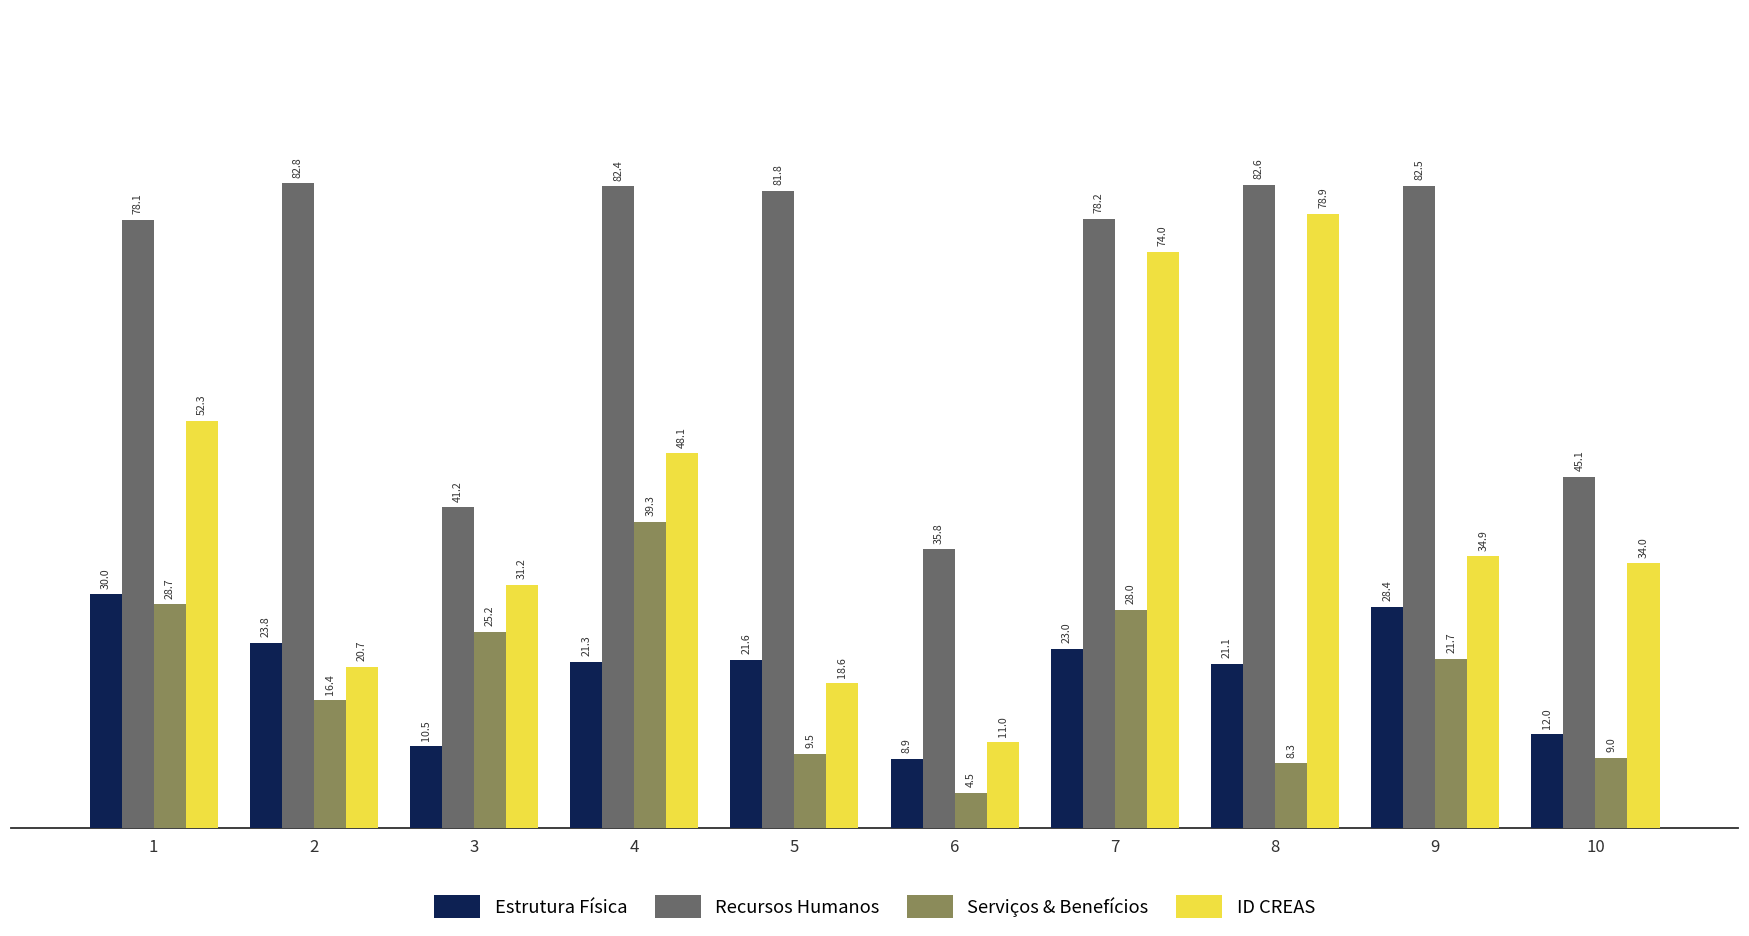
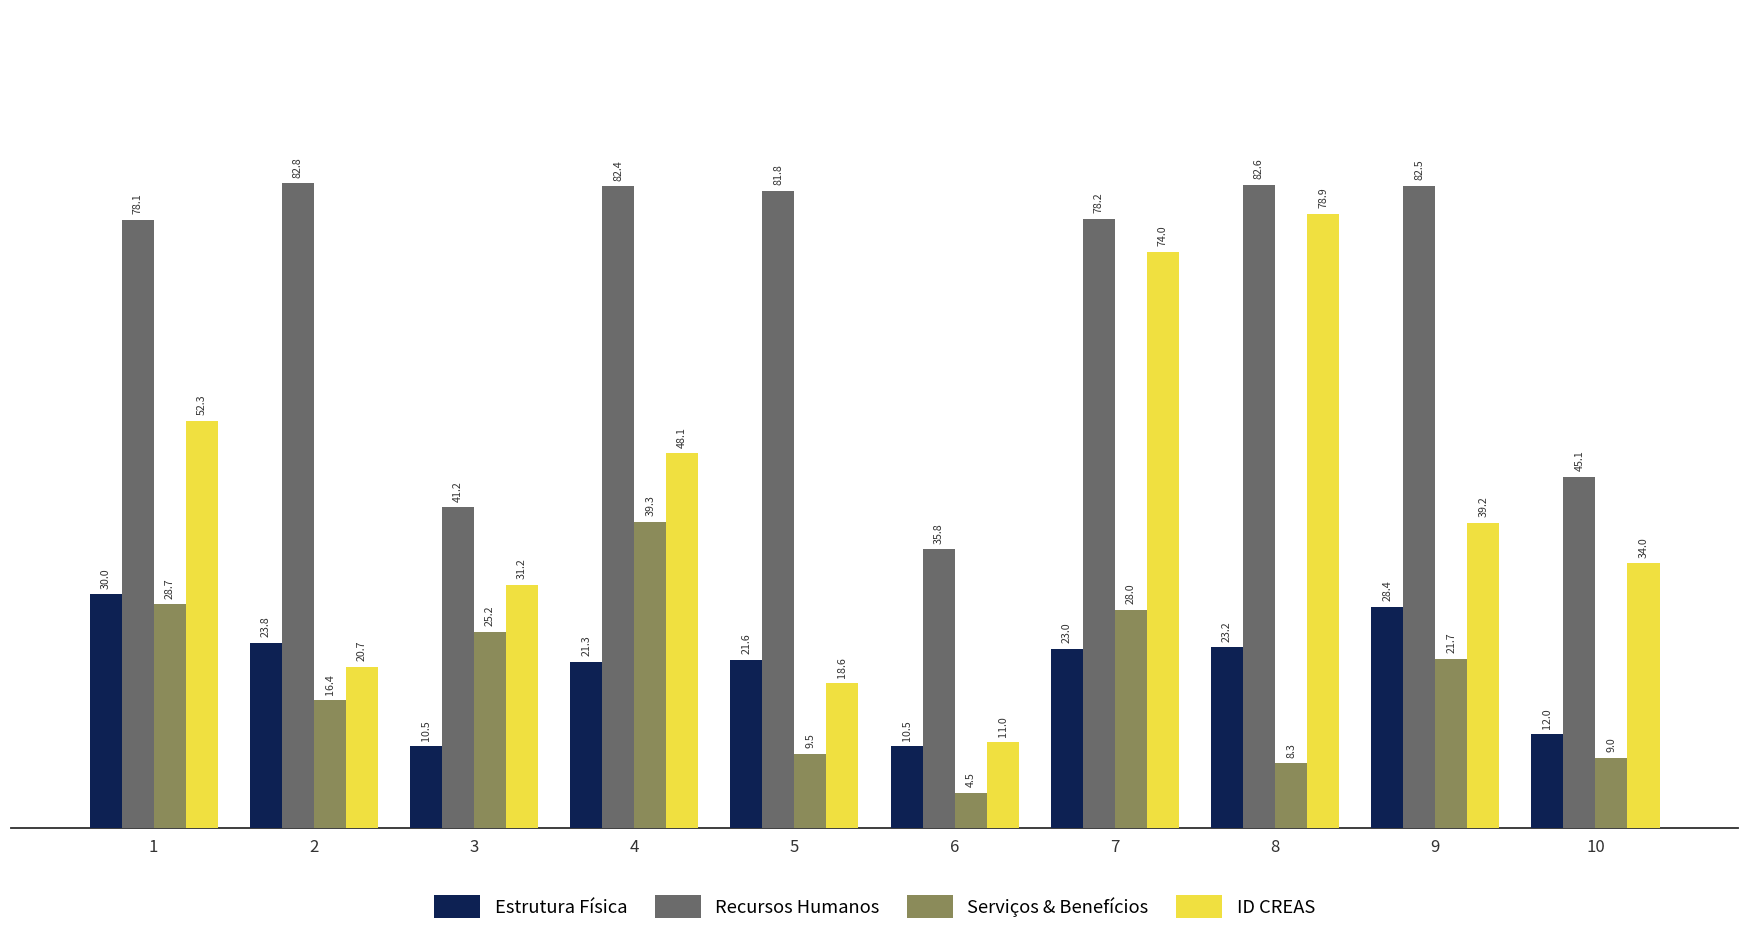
Estrutura Física, 6: 8.9 -> 10.5
Estrutura Física, 8: 21.1 -> 23.2
ID CREAS, 9: 34.9 -> 39.2
